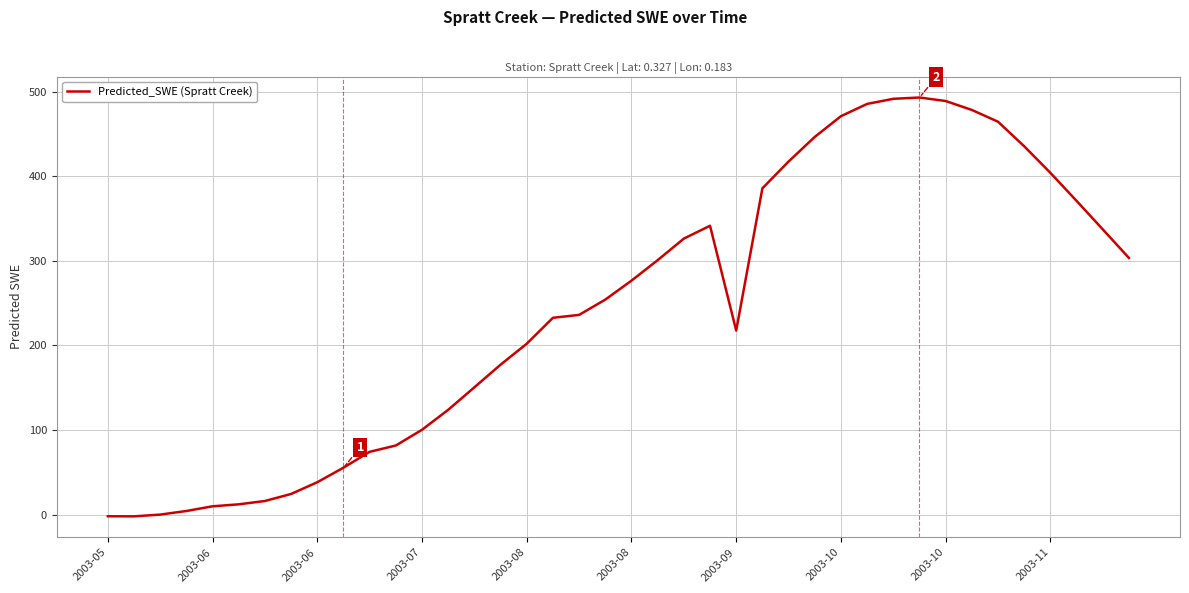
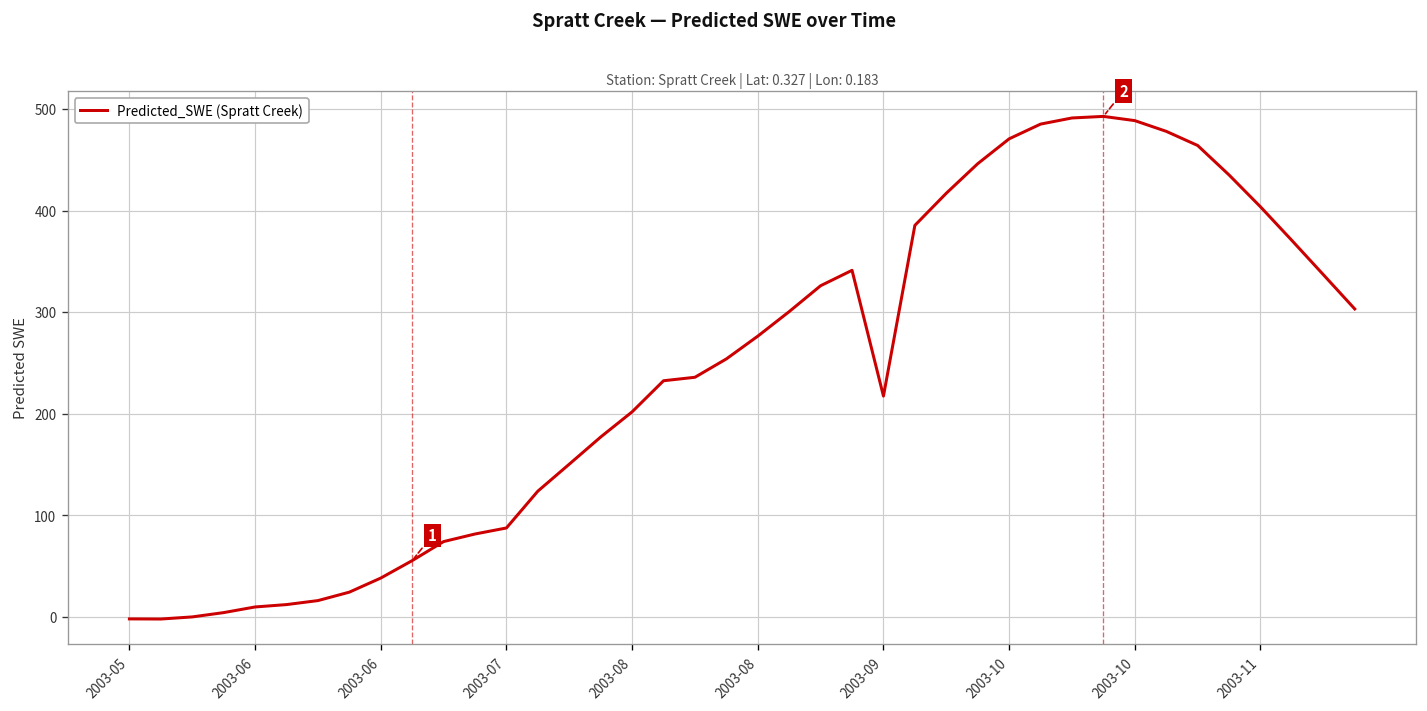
2003-07: 100 -> 90
